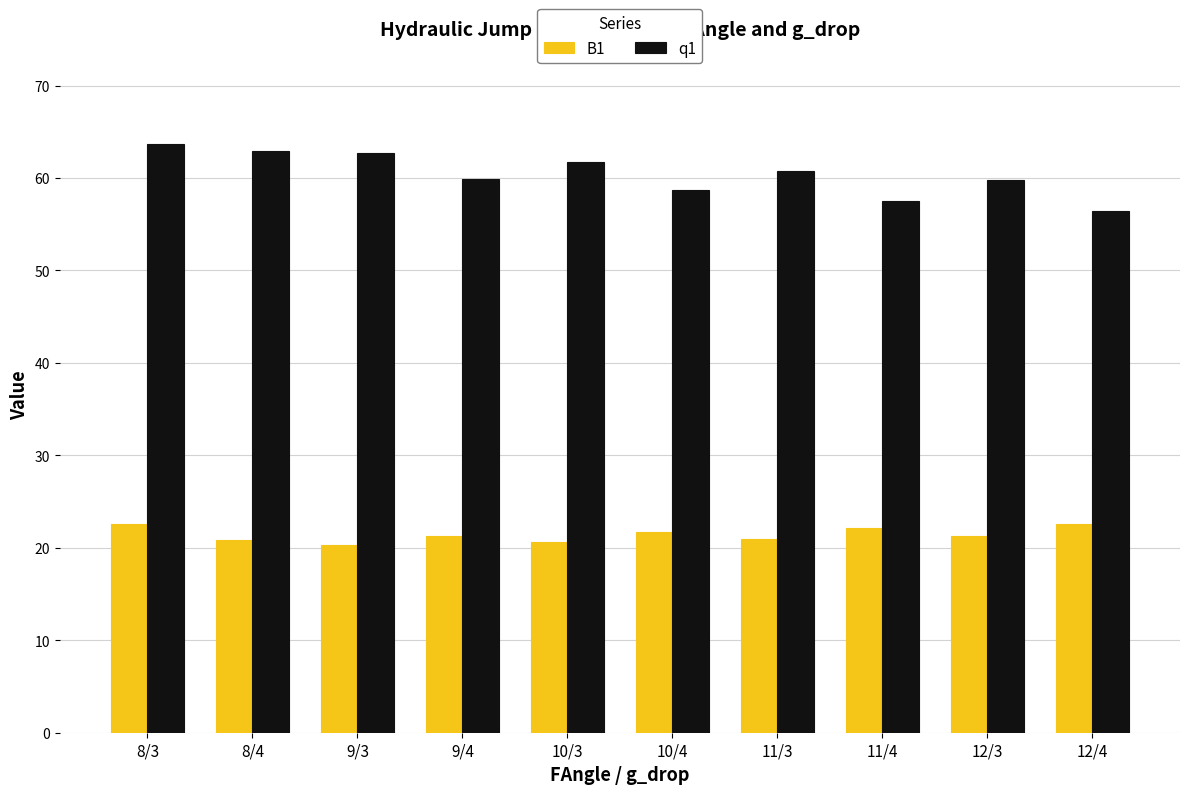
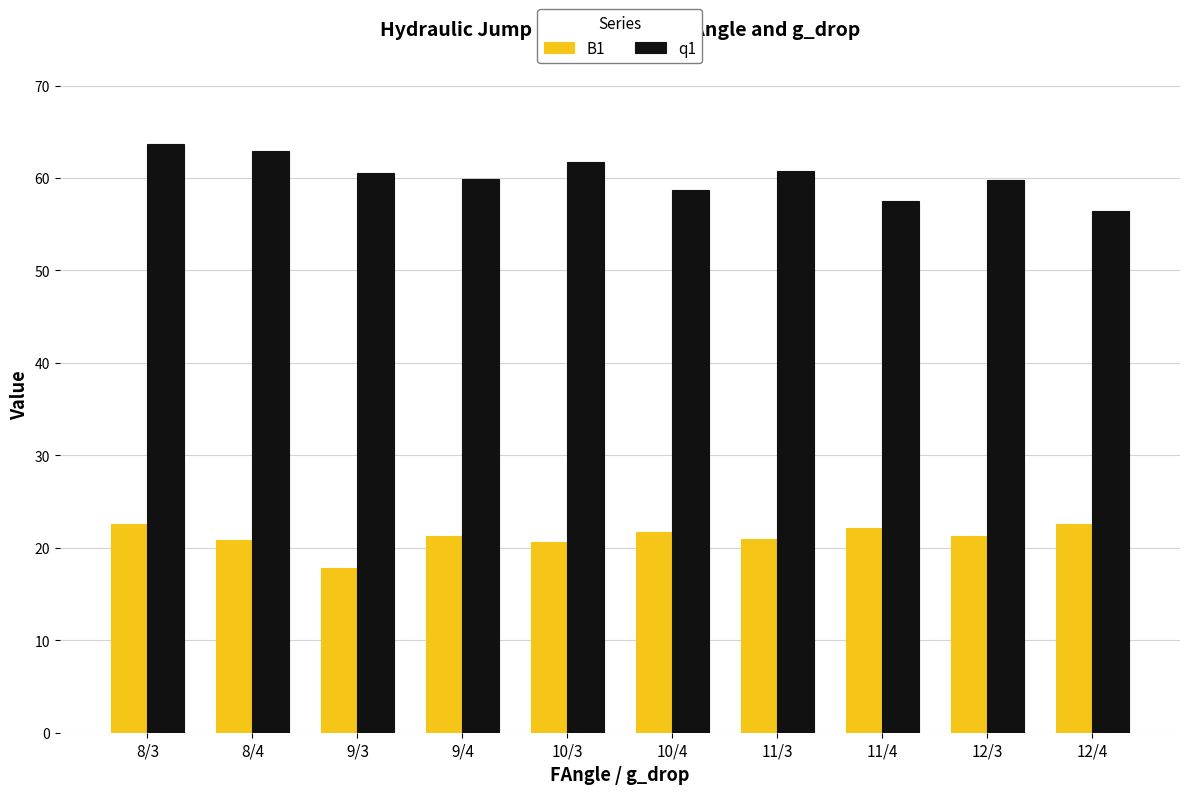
B1, 9/3: 20 -> 18
q1, 9/3: 63 -> 61
